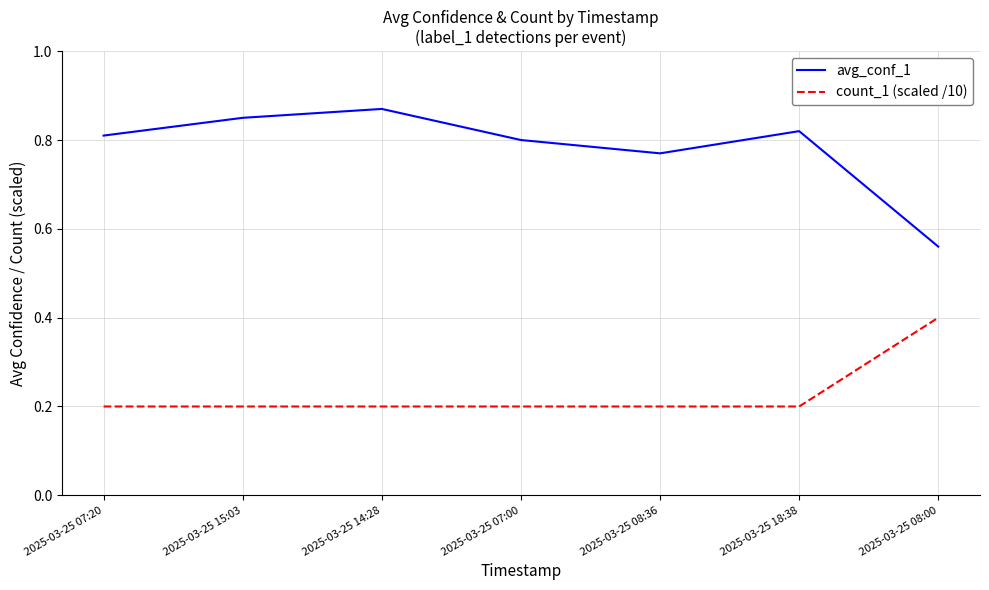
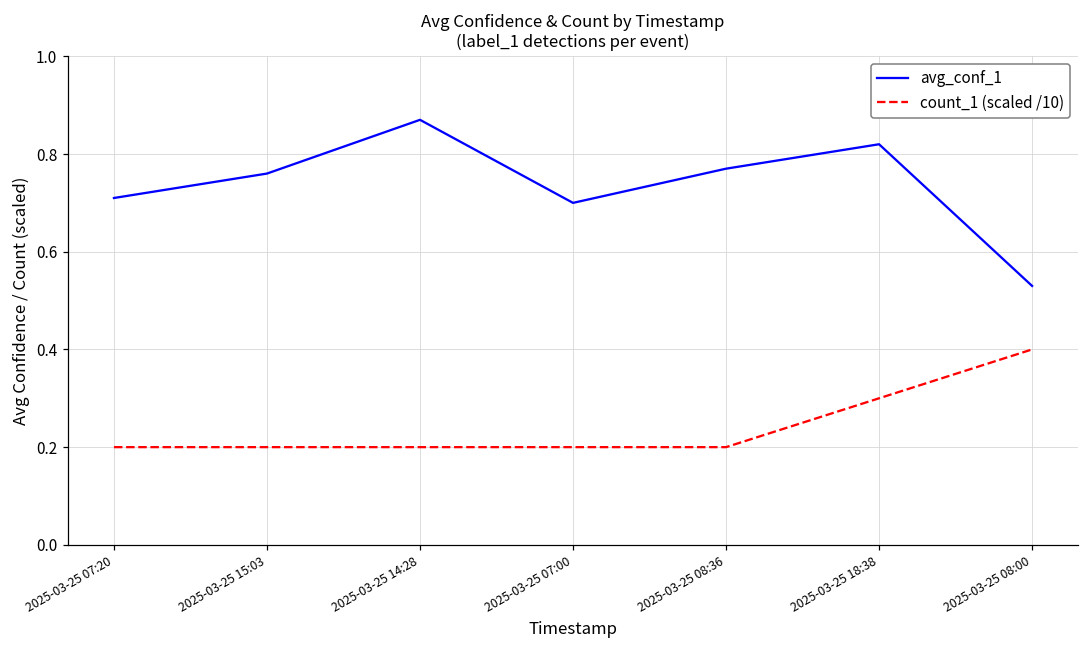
avg_conf_1, 2025-03-25 07:20: 0.81 -> 0.71
avg_conf_1, 2025-03-25 15:03: 0.85 -> 0.76
avg_conf_1, 2025-03-25 07:00: 0.8 -> 0.7
count_1 (scaled /10), 2025-03-25 18:38: 0.20 -> 0.30
avg_conf_1, 2025-03-25 08:00: 0.56 -> 0.53
